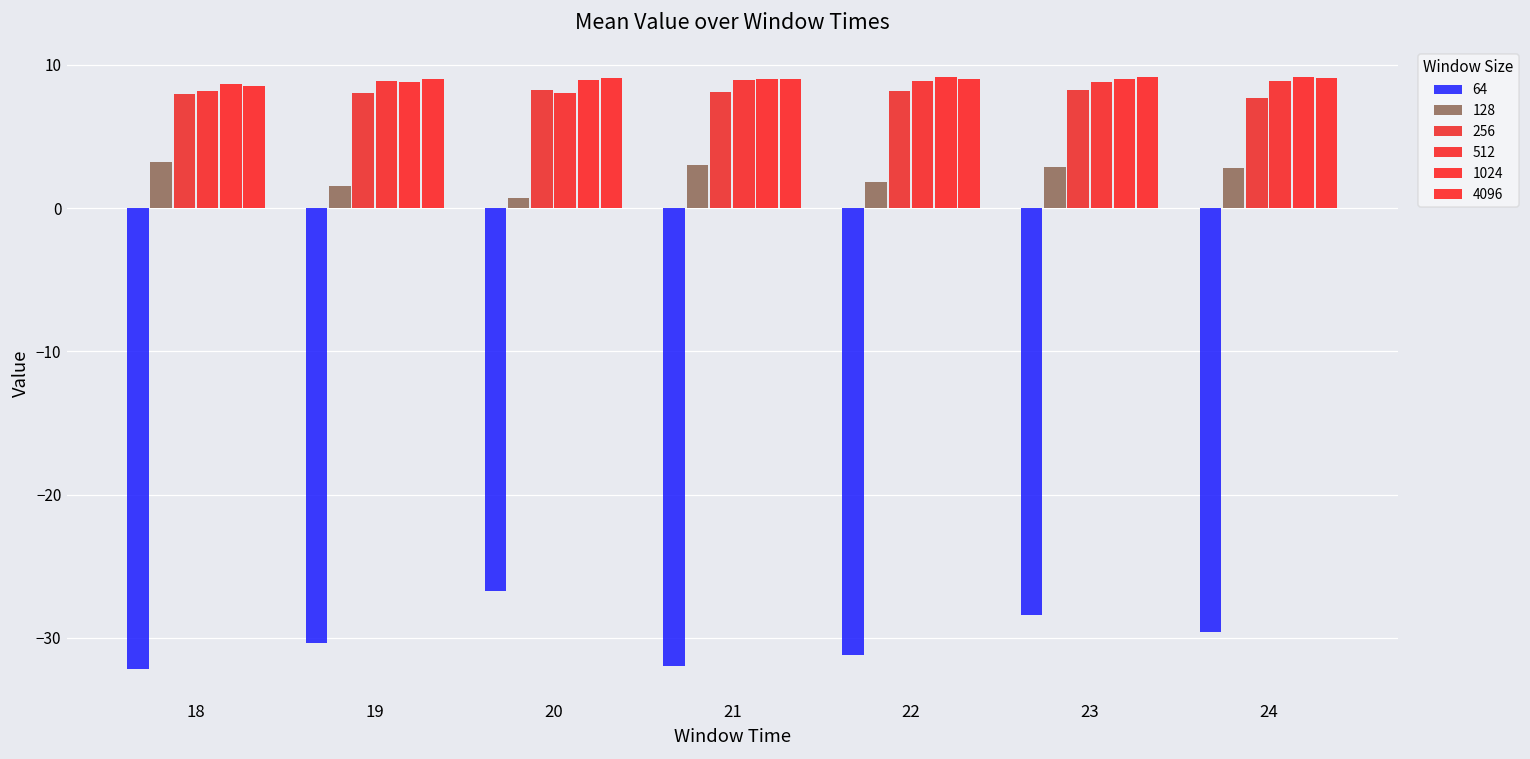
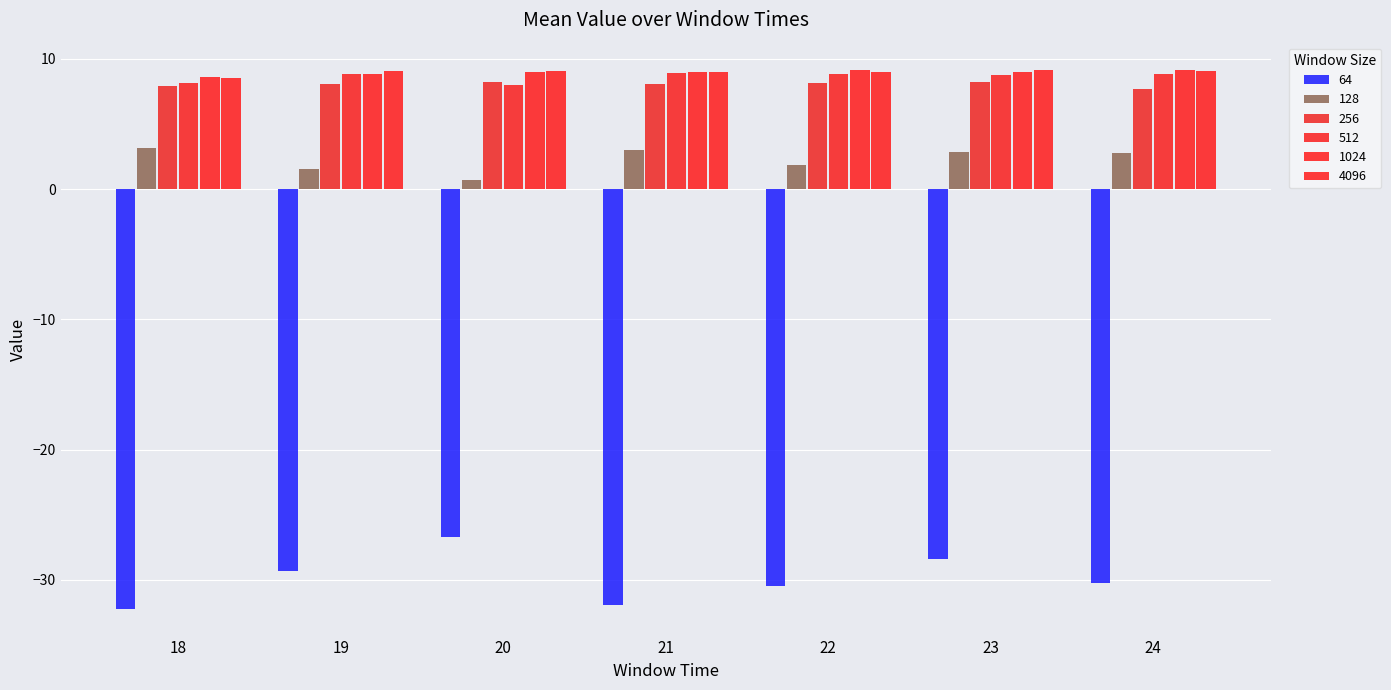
64, 19: -30.3 -> -29.3
64, 22: -31.2 -> -30.4
64, 24: -29.6 -> -30.2
